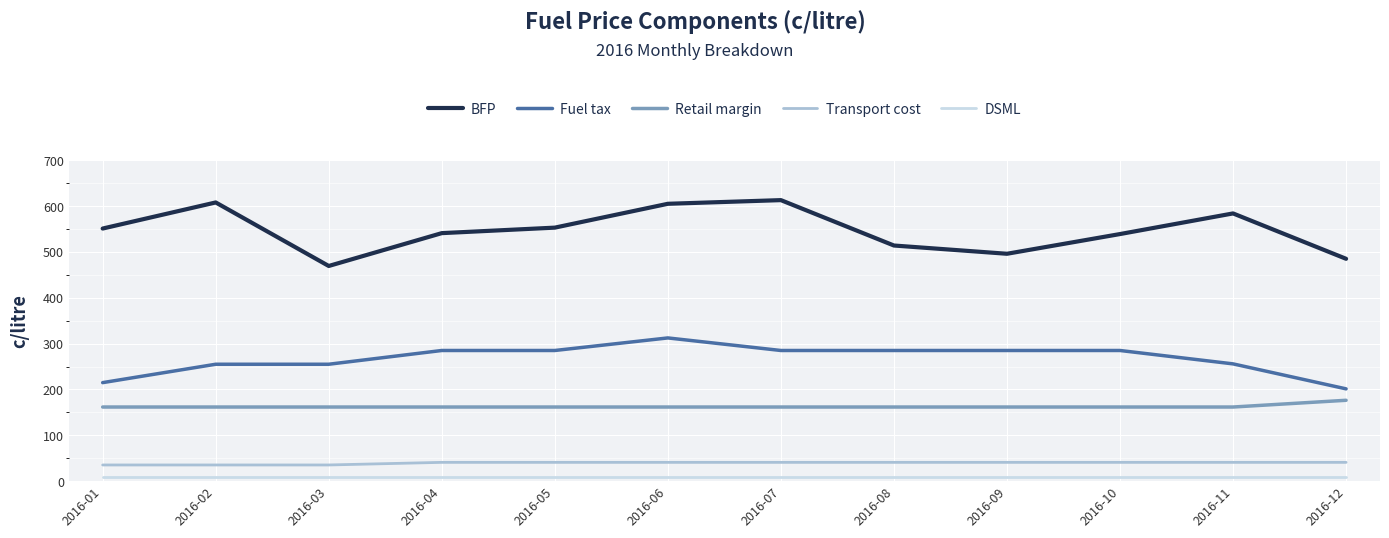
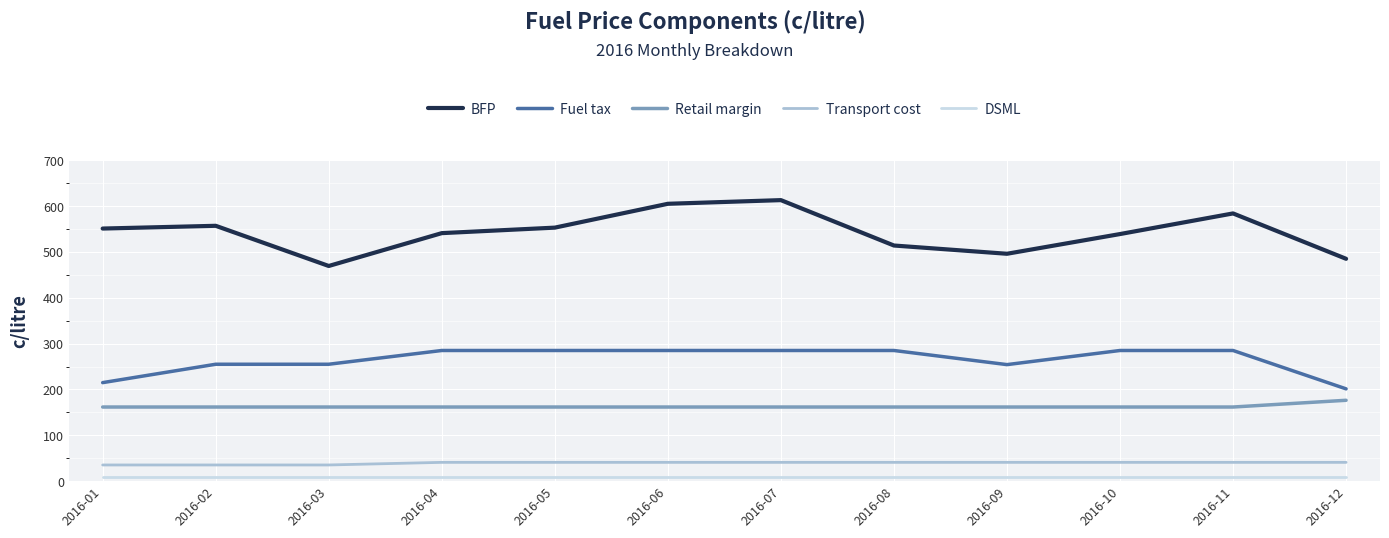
BFP, 2016-02: 610 -> 560
Fuel tax, 2016-06: 310 -> 290
Fuel tax, 2016-09: 290 -> 250
Fuel tax, 2016-11: 260 -> 290
